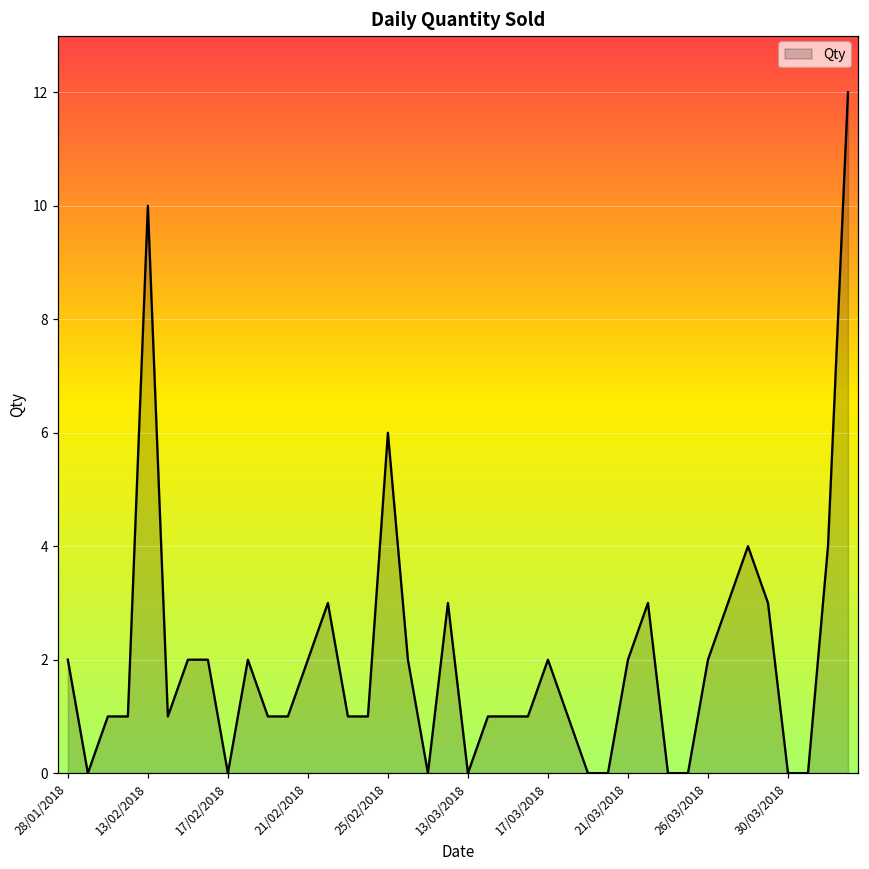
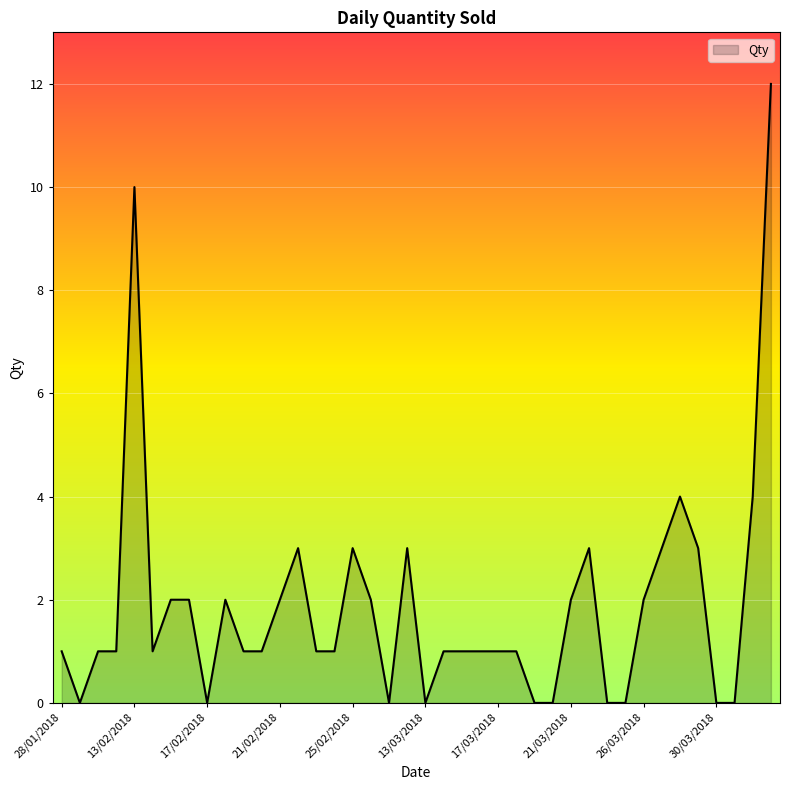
28/01/2018: 2 -> 1
25/02/2018: 6 -> 3
17/03/2018: 2 -> 1
